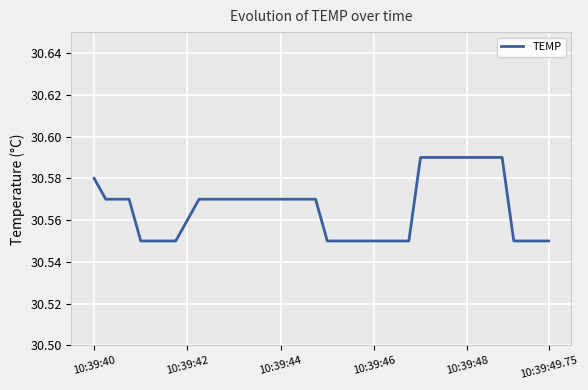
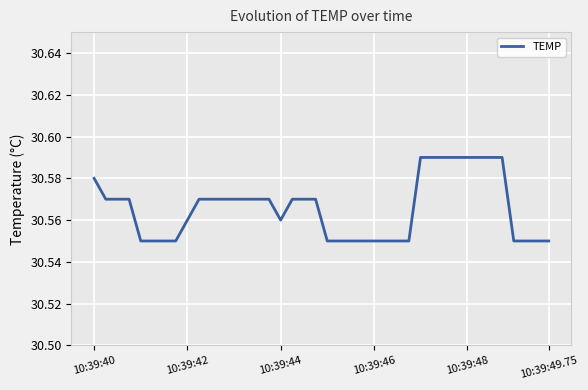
10:39:44: 30.57 -> 30.56
